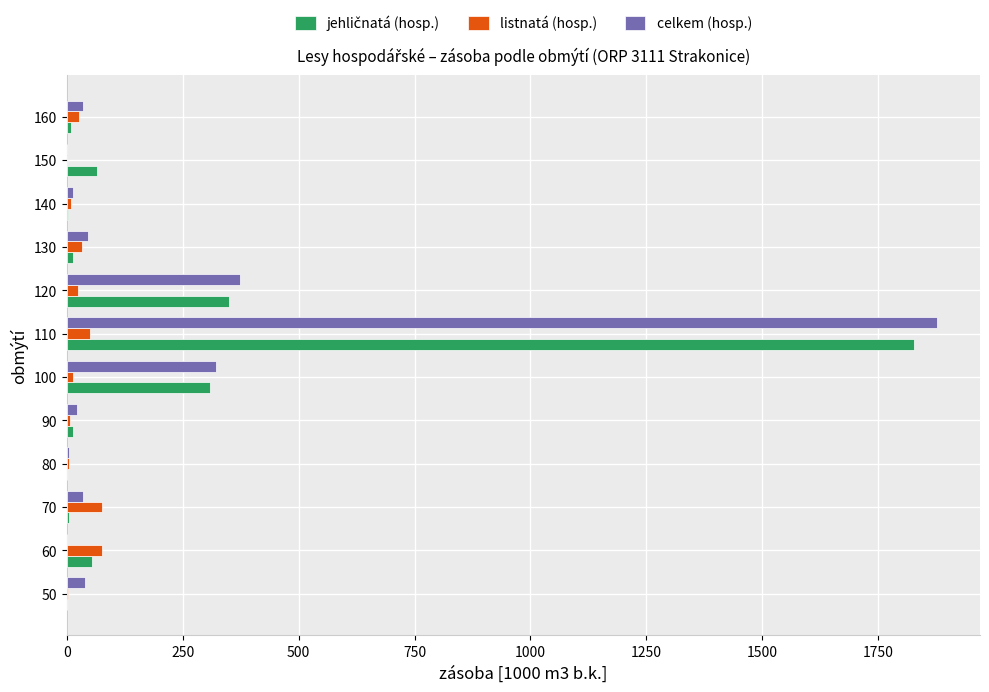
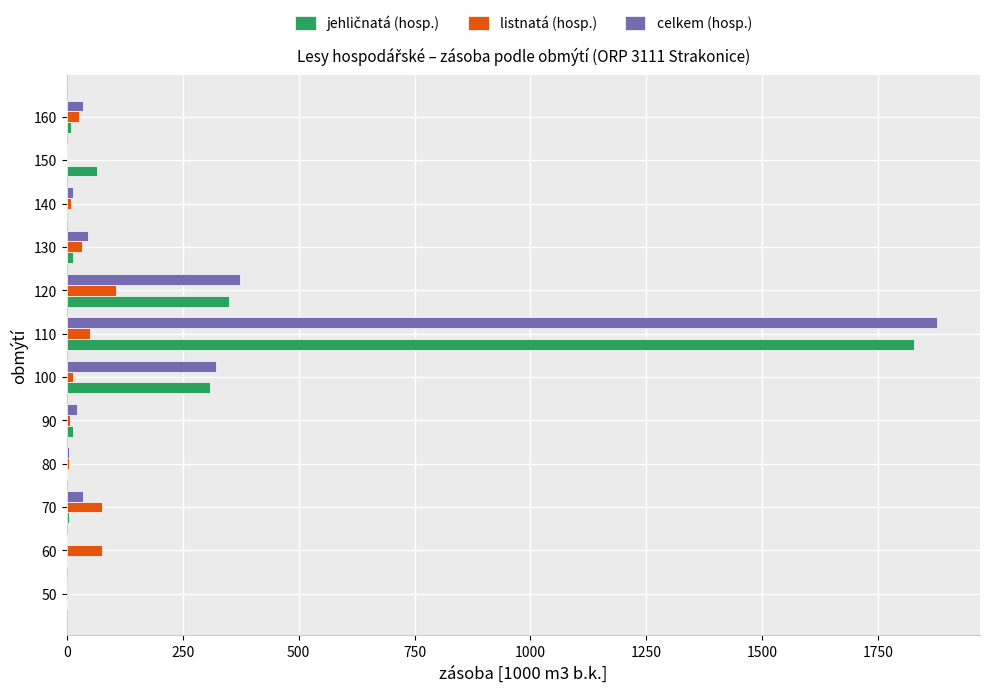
listnatá (hosp.), 120: 20 -> 110
jehličnatá (hosp.), 60: 50 -> 0
celkem (hosp.), 50: 40 -> 0
